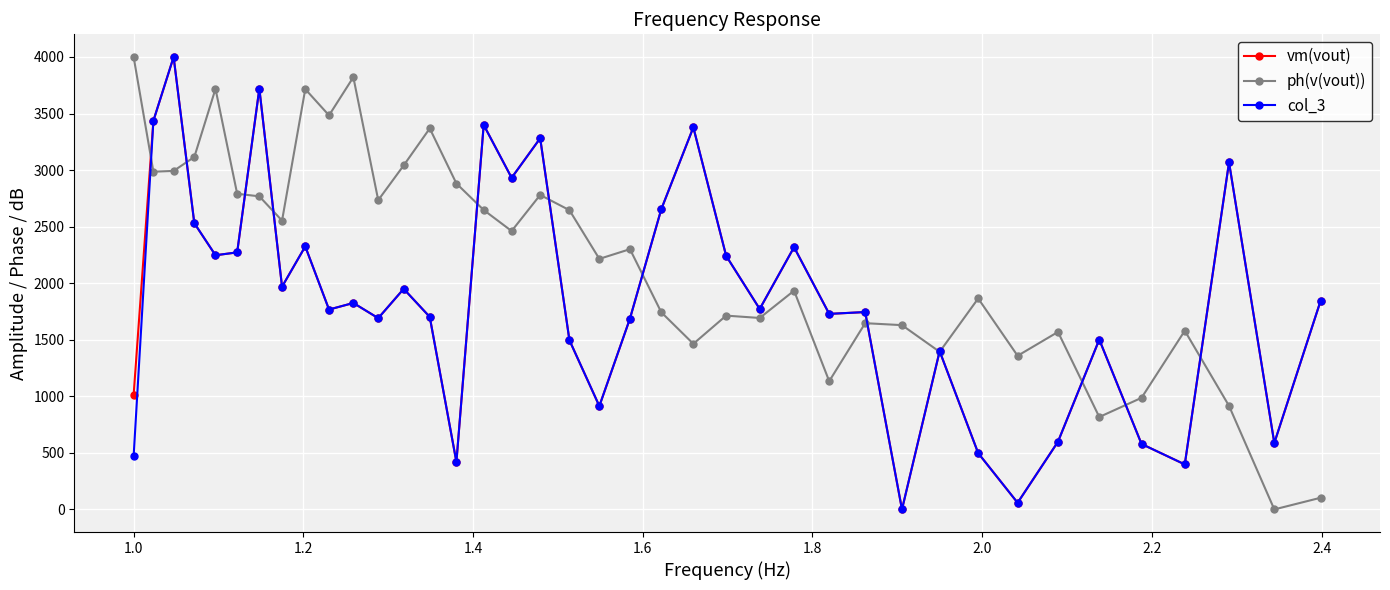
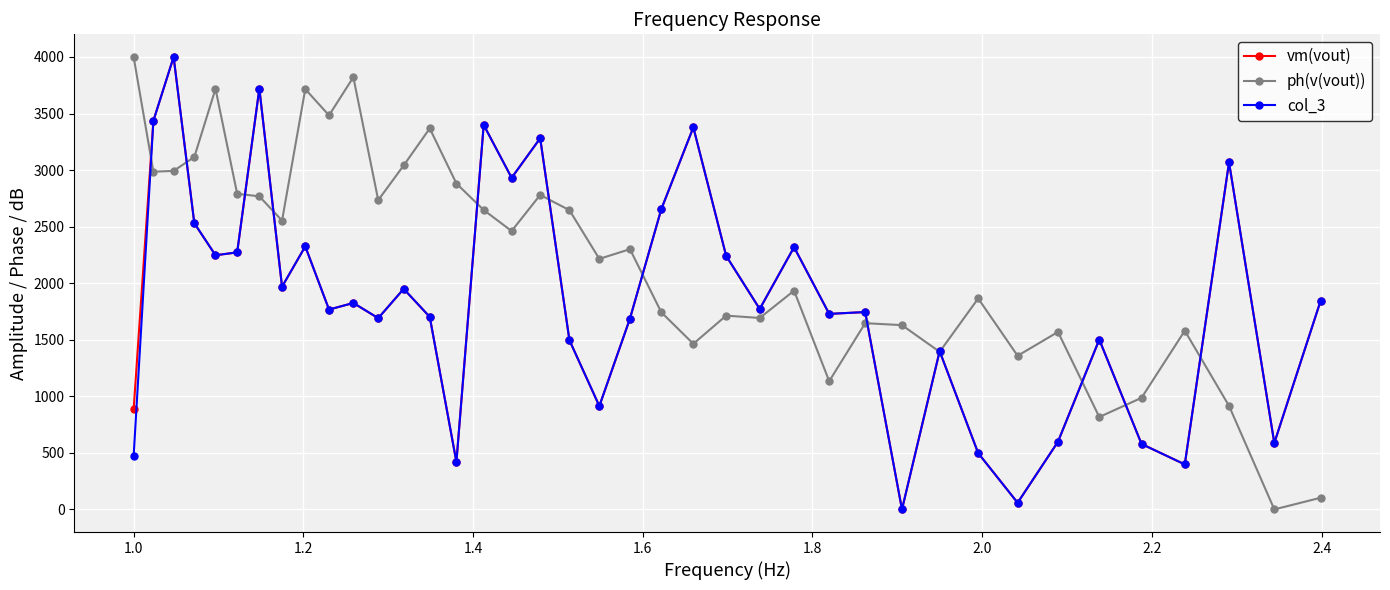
vm(vout), 1.0: 1010 -> 880
